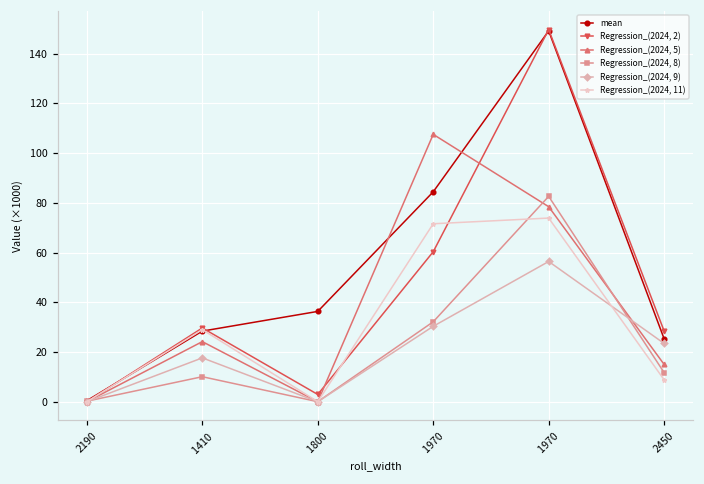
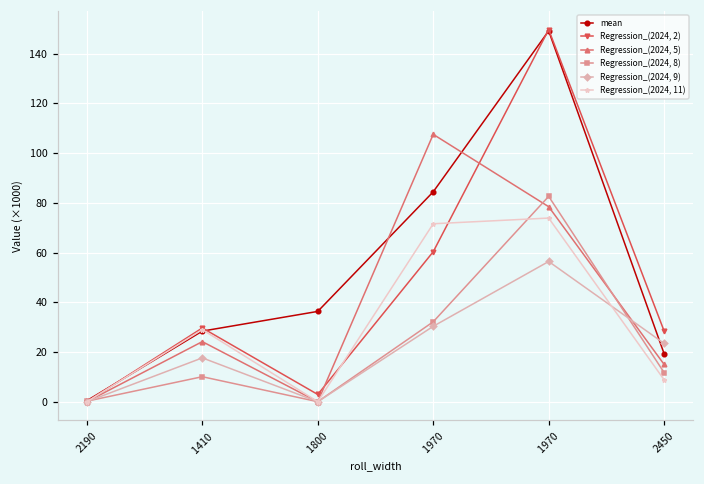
mean, 2450: 25 -> 19
